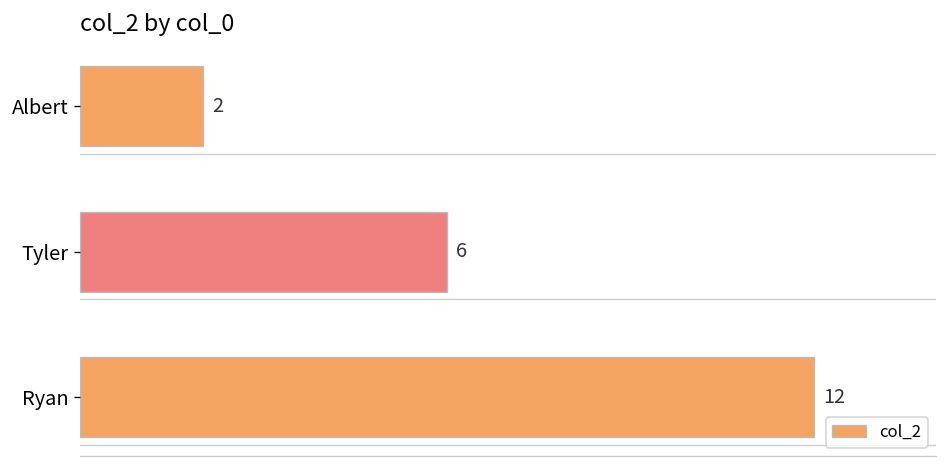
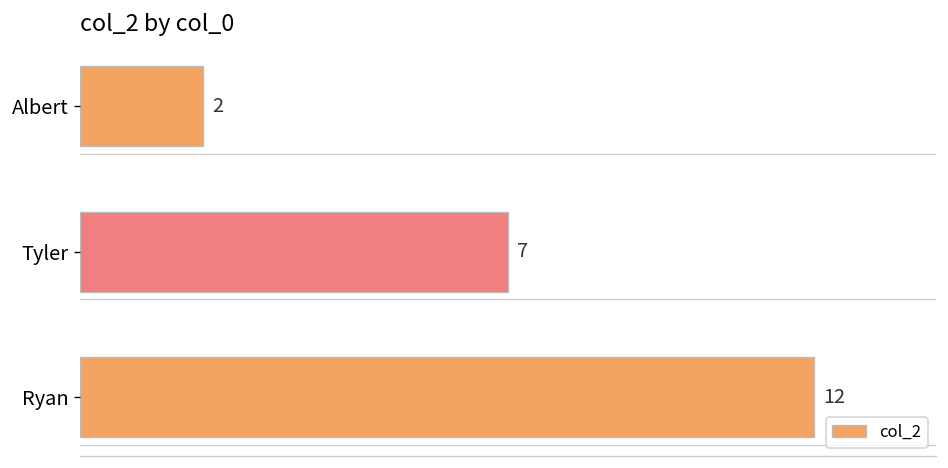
Tyler: 6 -> 7
